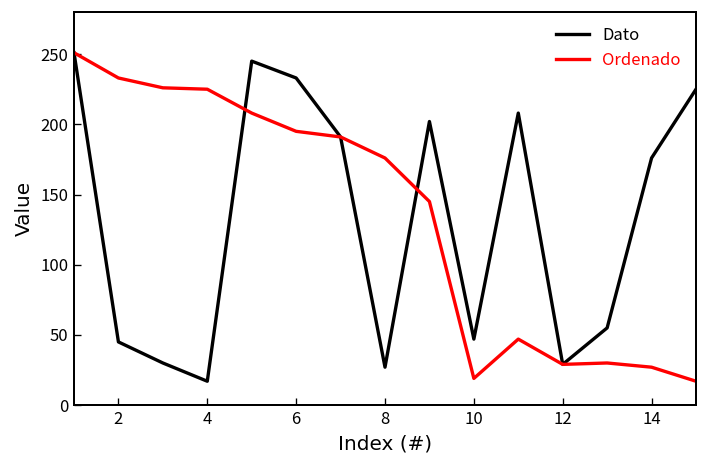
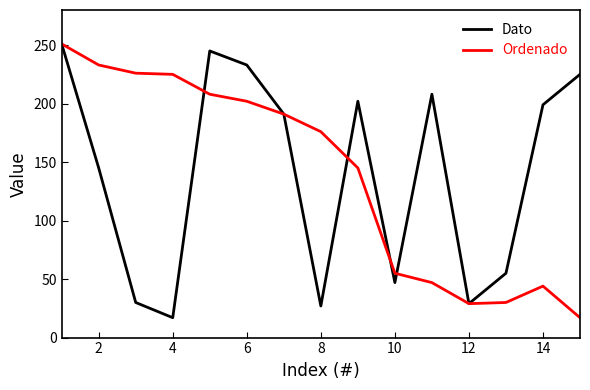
Dato, 2: 45 -> 145
Ordenado, 6: 195 -> 202
Ordenado, 10: 19 -> 55
Dato, 14: 176 -> 199
Ordenado, 14: 27 -> 44
